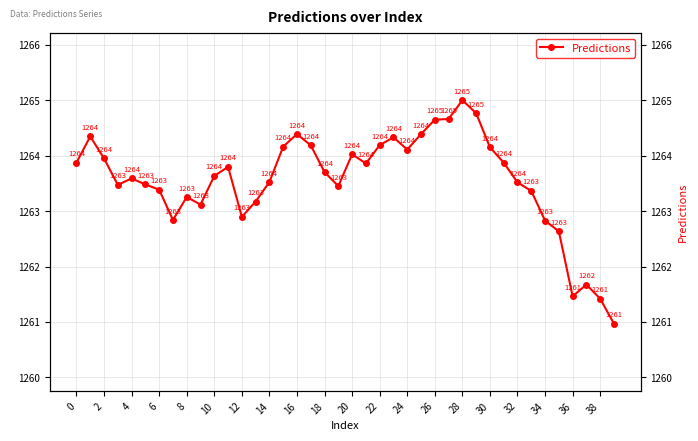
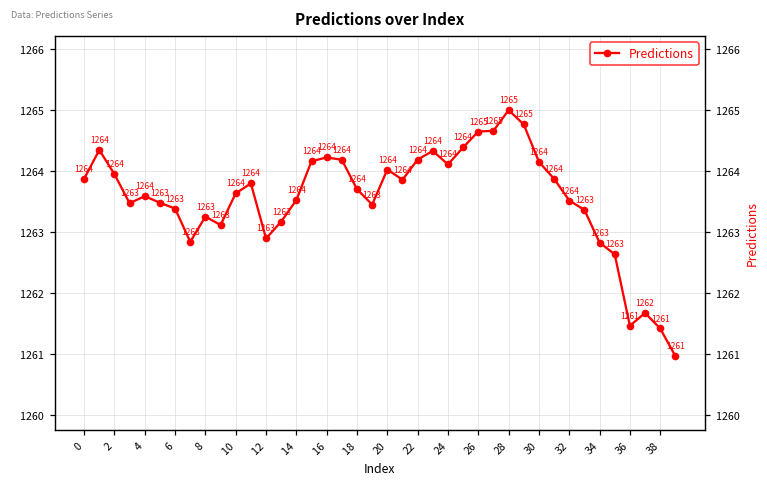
16: 1264.4 -> 1264.2
